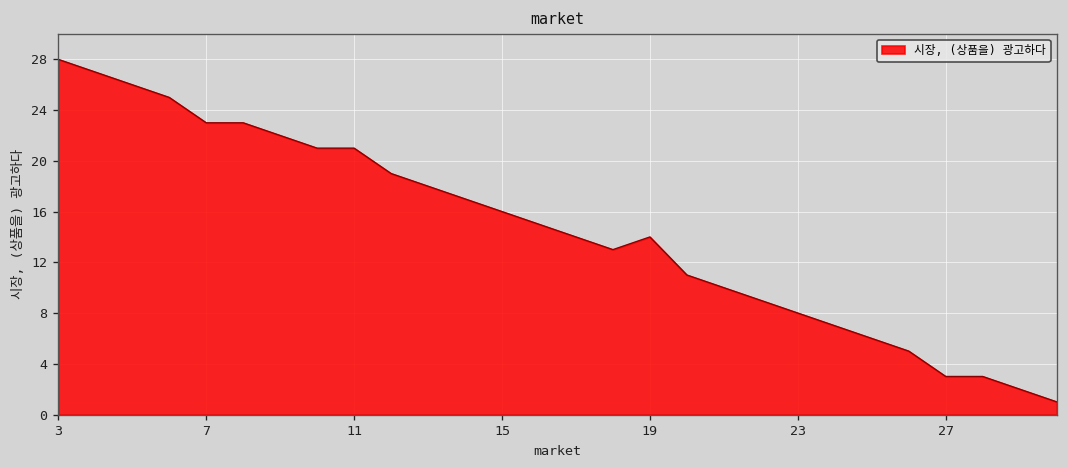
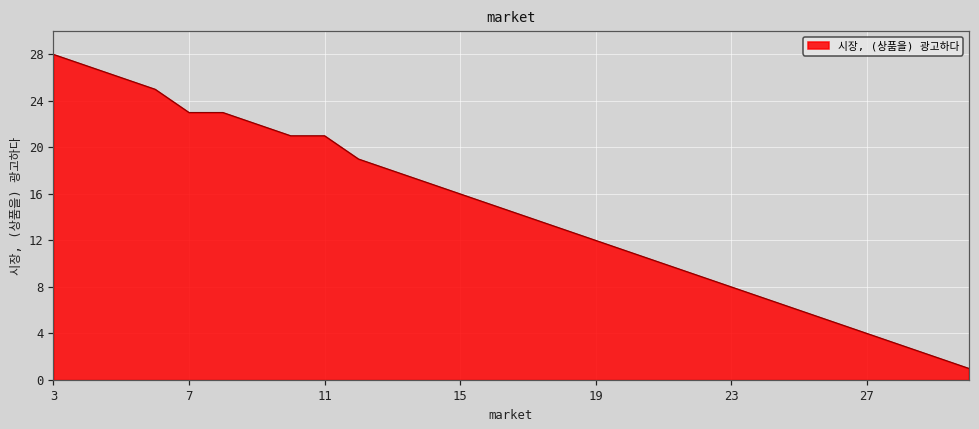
19: 14 -> 12
27: 3 -> 4
